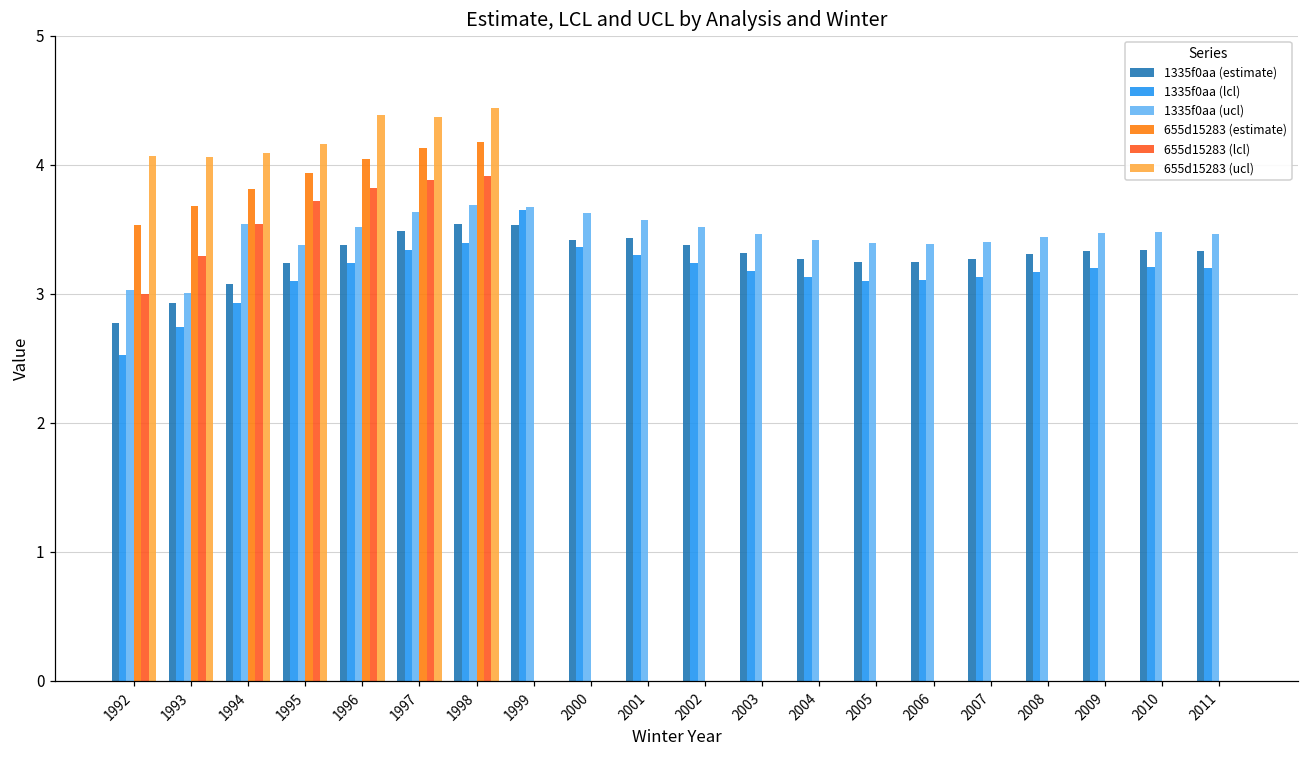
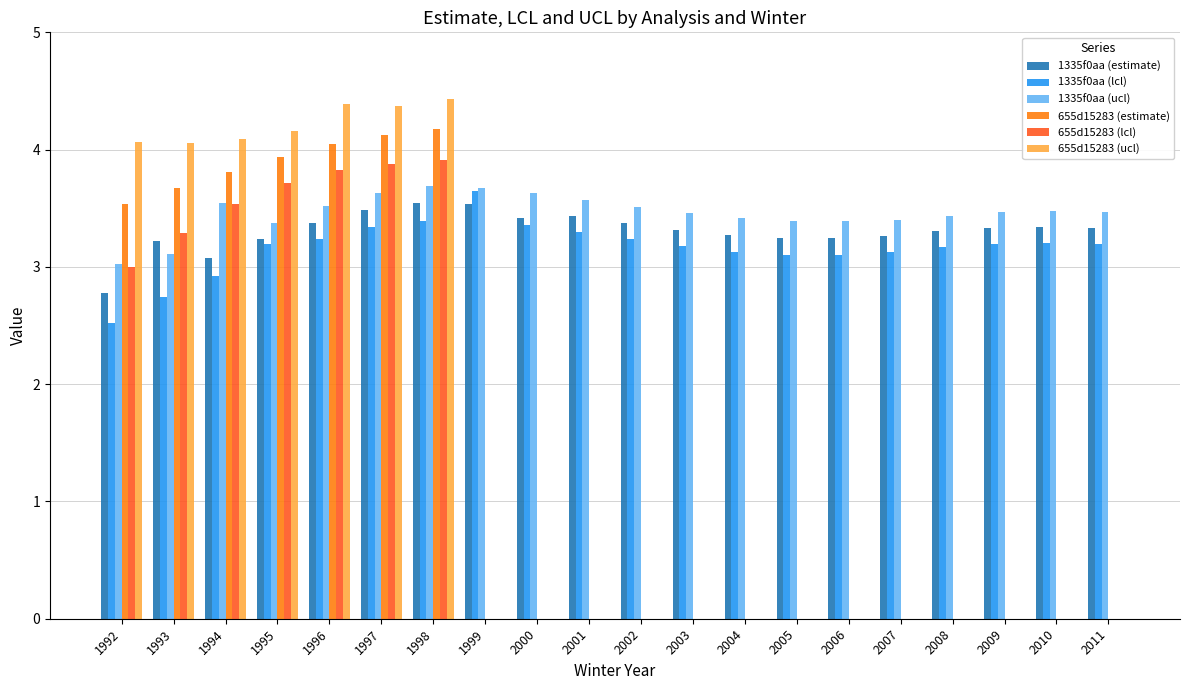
1335f0aa (estimate), 1993: 2.93 -> 3.22
1335f0aa (ucl), 1993: 3.00 -> 3.11
1335f0aa (lcl), 1995: 3.10 -> 3.19
